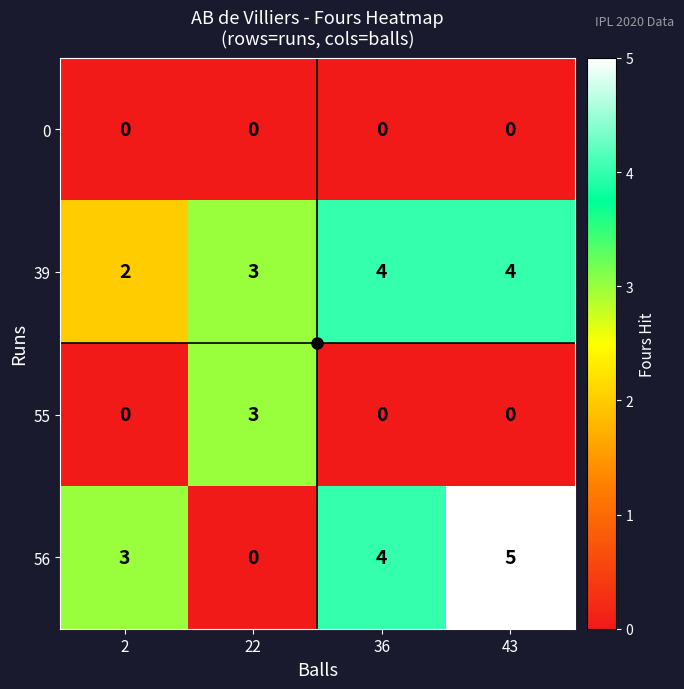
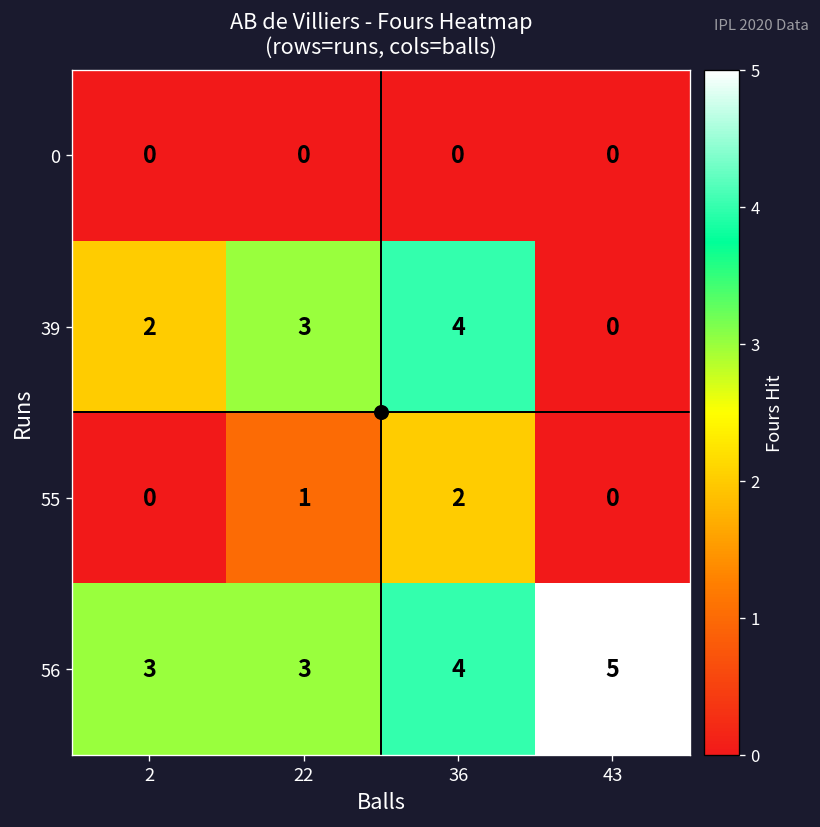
39, 43: 4 -> 0
55, 22: 3 -> 1
55, 36: 0 -> 2
56, 22: 0 -> 3
